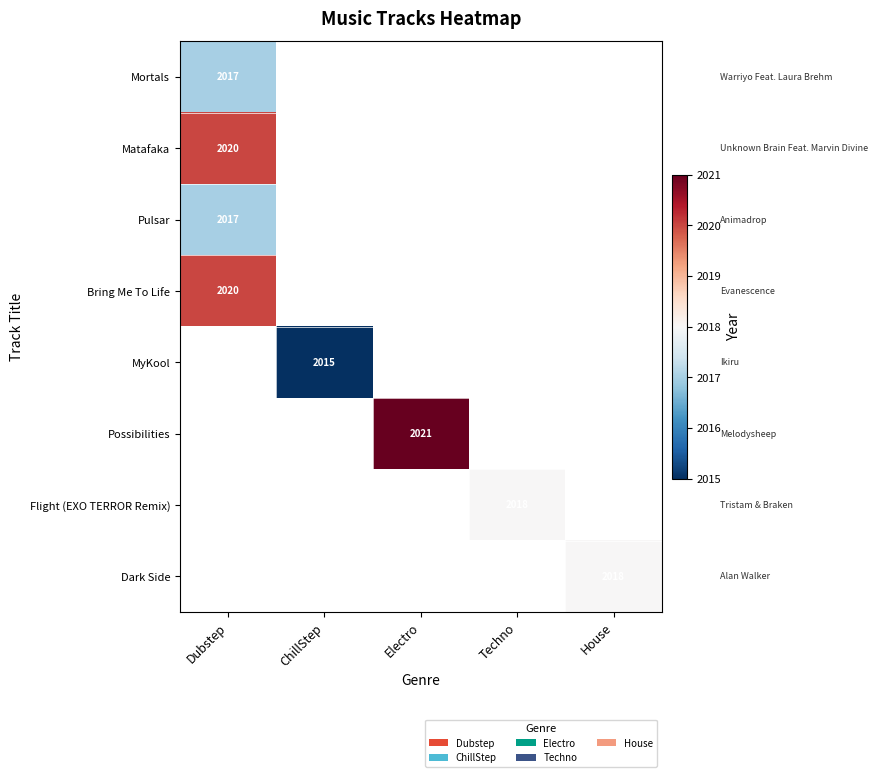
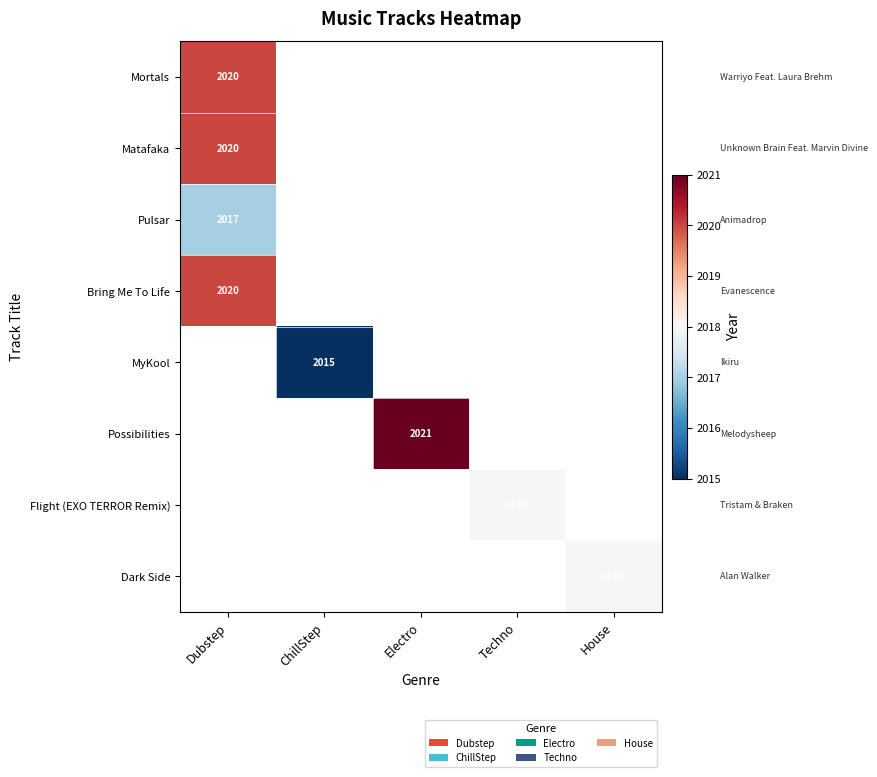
Mortals, Dubstep: 2017 -> 2020
